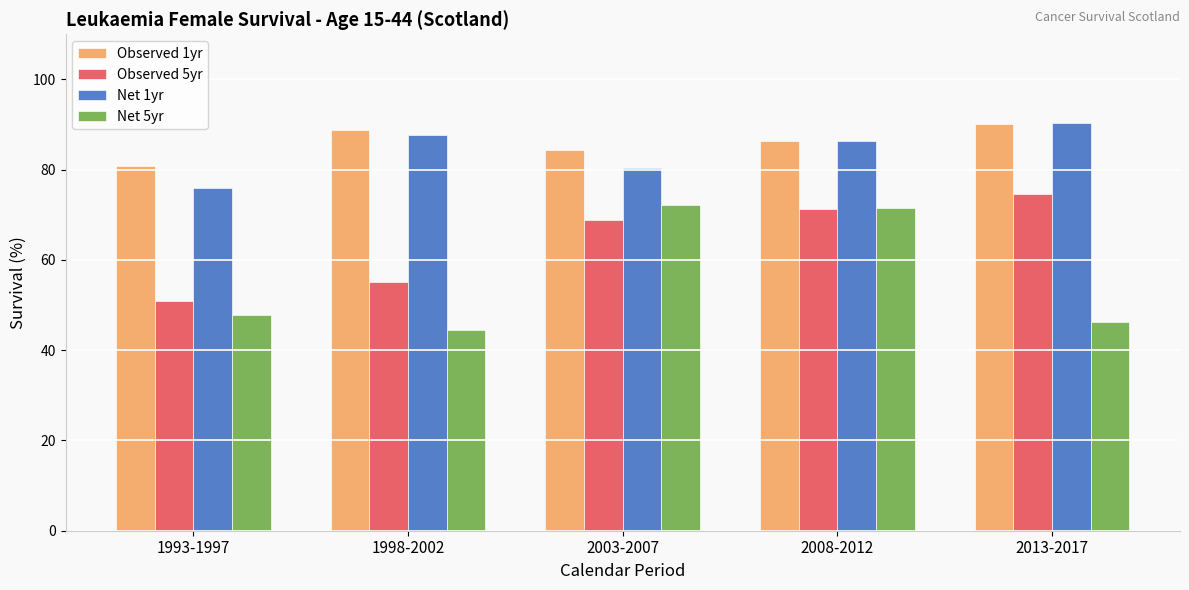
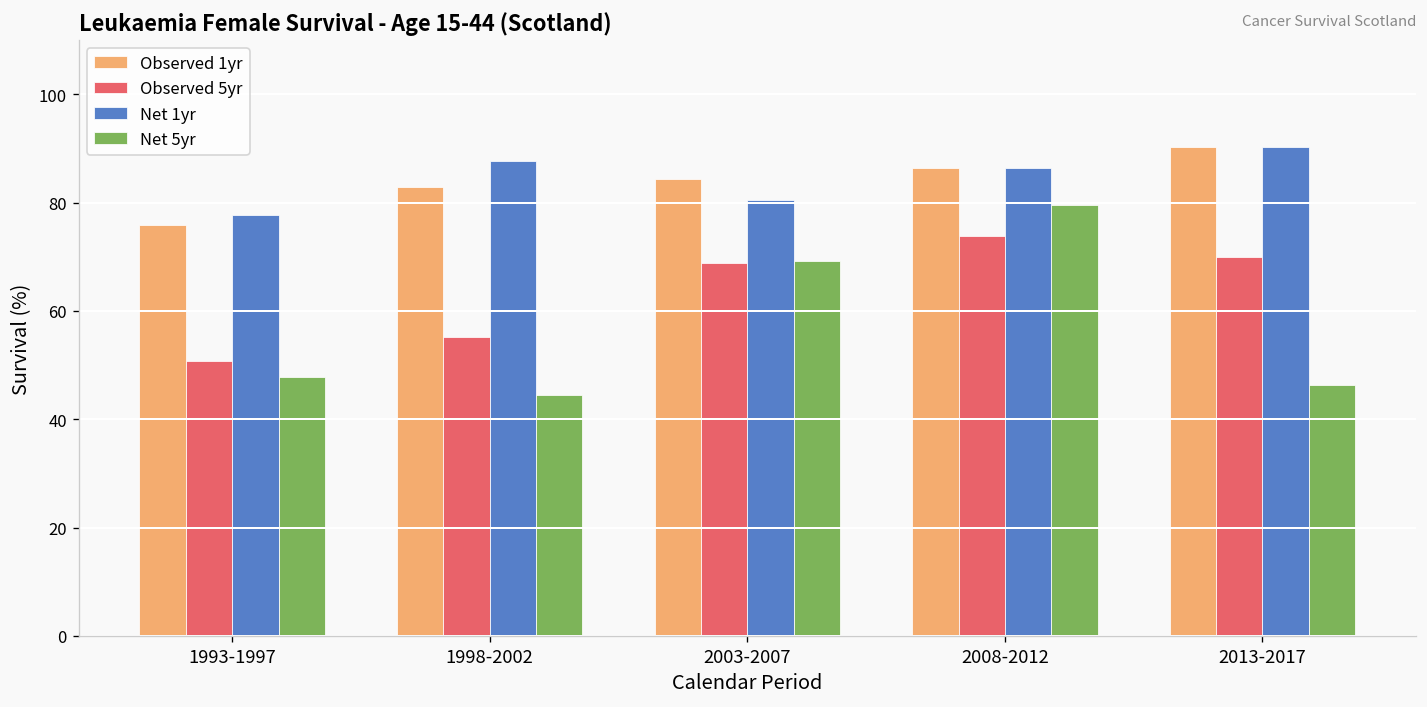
Observed 1yr, 1993-1997: 81 -> 76
Net 1yr, 1993-1997: 76 -> 78
Observed 1yr, 1998-2002: 89 -> 83
Net 5yr, 2003-2007: 72 -> 69
Observed 5yr, 2008-2012: 71 -> 74
Net 5yr, 2008-2012: 72 -> 80
Observed 5yr, 2013-2017: 75 -> 70
